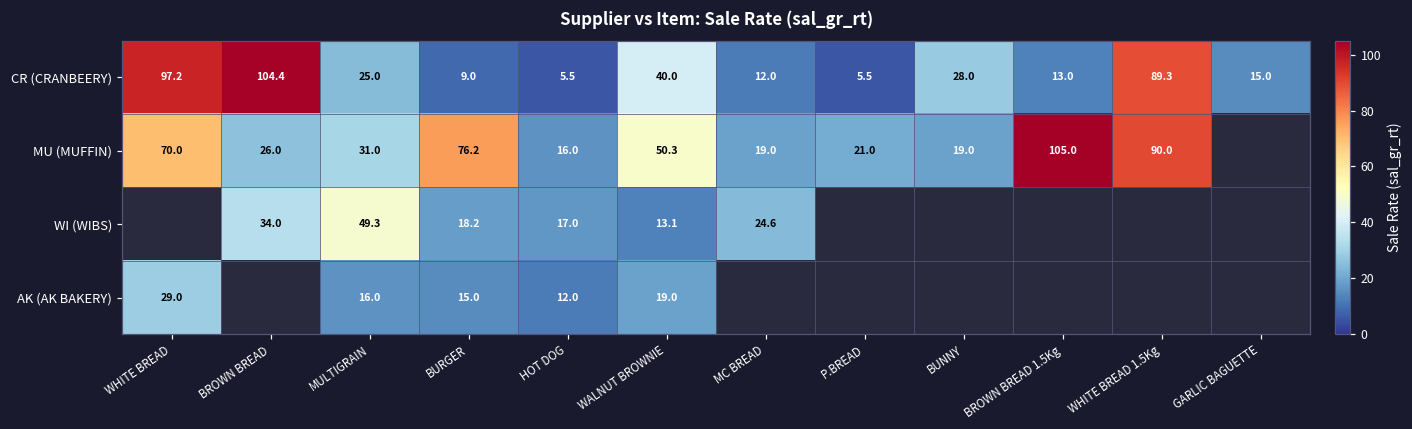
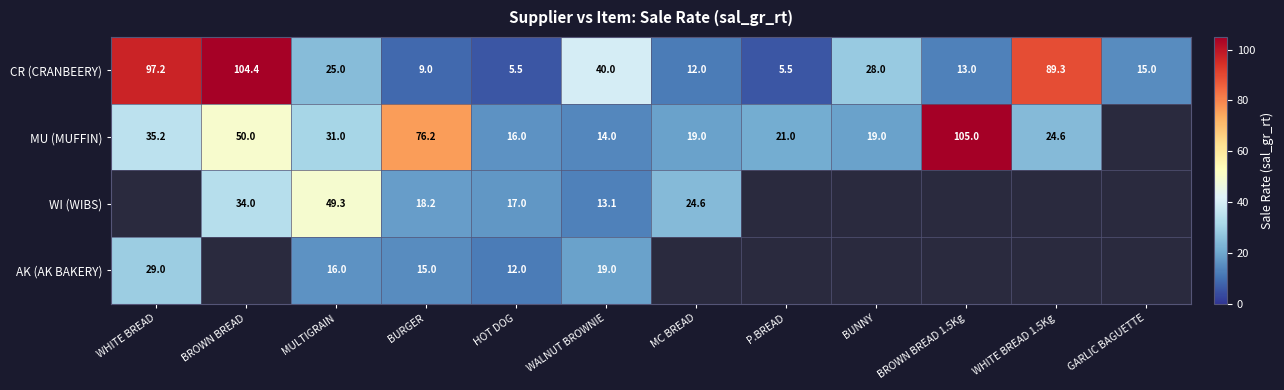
MU (MUFFIN), WHITE BREAD: 70.0 -> 35.2
MU (MUFFIN), BROWN BREAD: 26.0 -> 50.0
MU (MUFFIN), WALNUT BROWNIE: 50.3 -> 14.0
MU (MUFFIN), WHITE BREAD 1.5Kg: 90.0 -> 24.6
